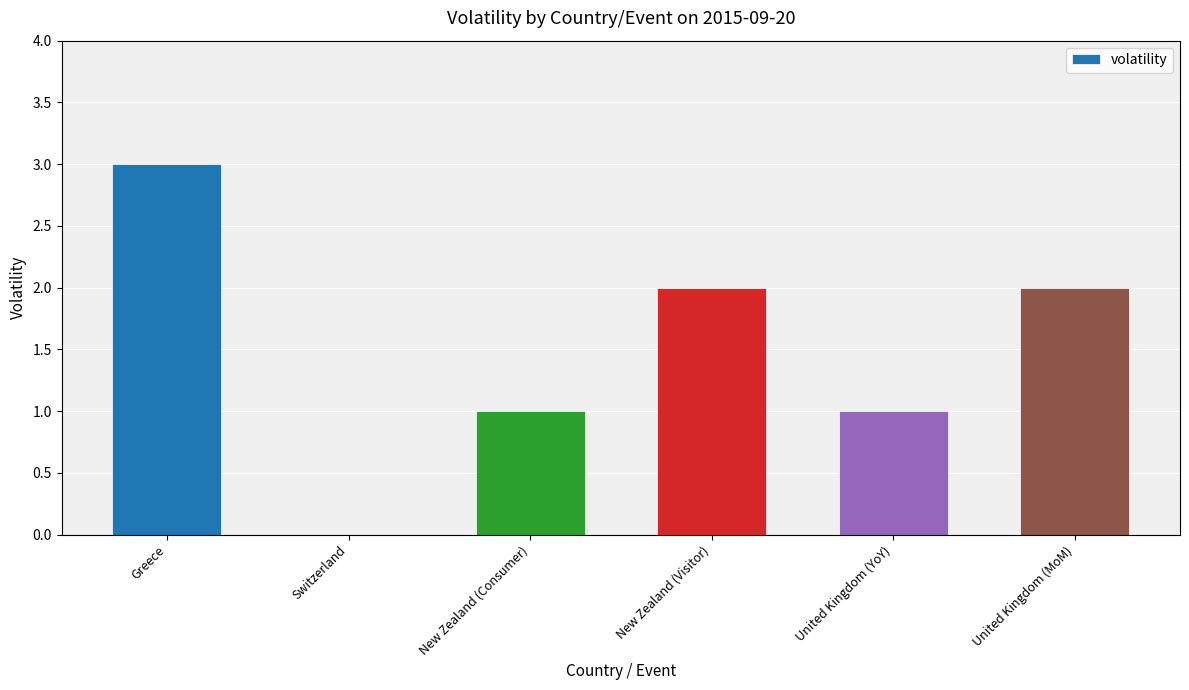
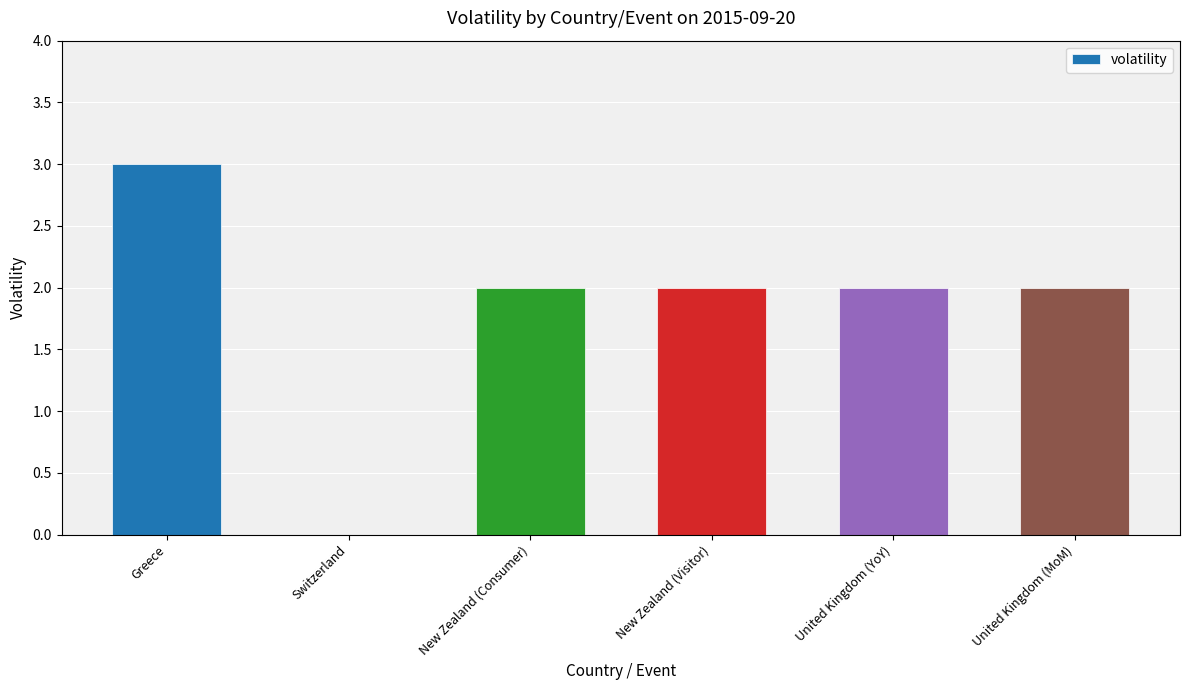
New Zealand (Consumer): 1 -> 2
United Kingdom (YoY): 1 -> 2
